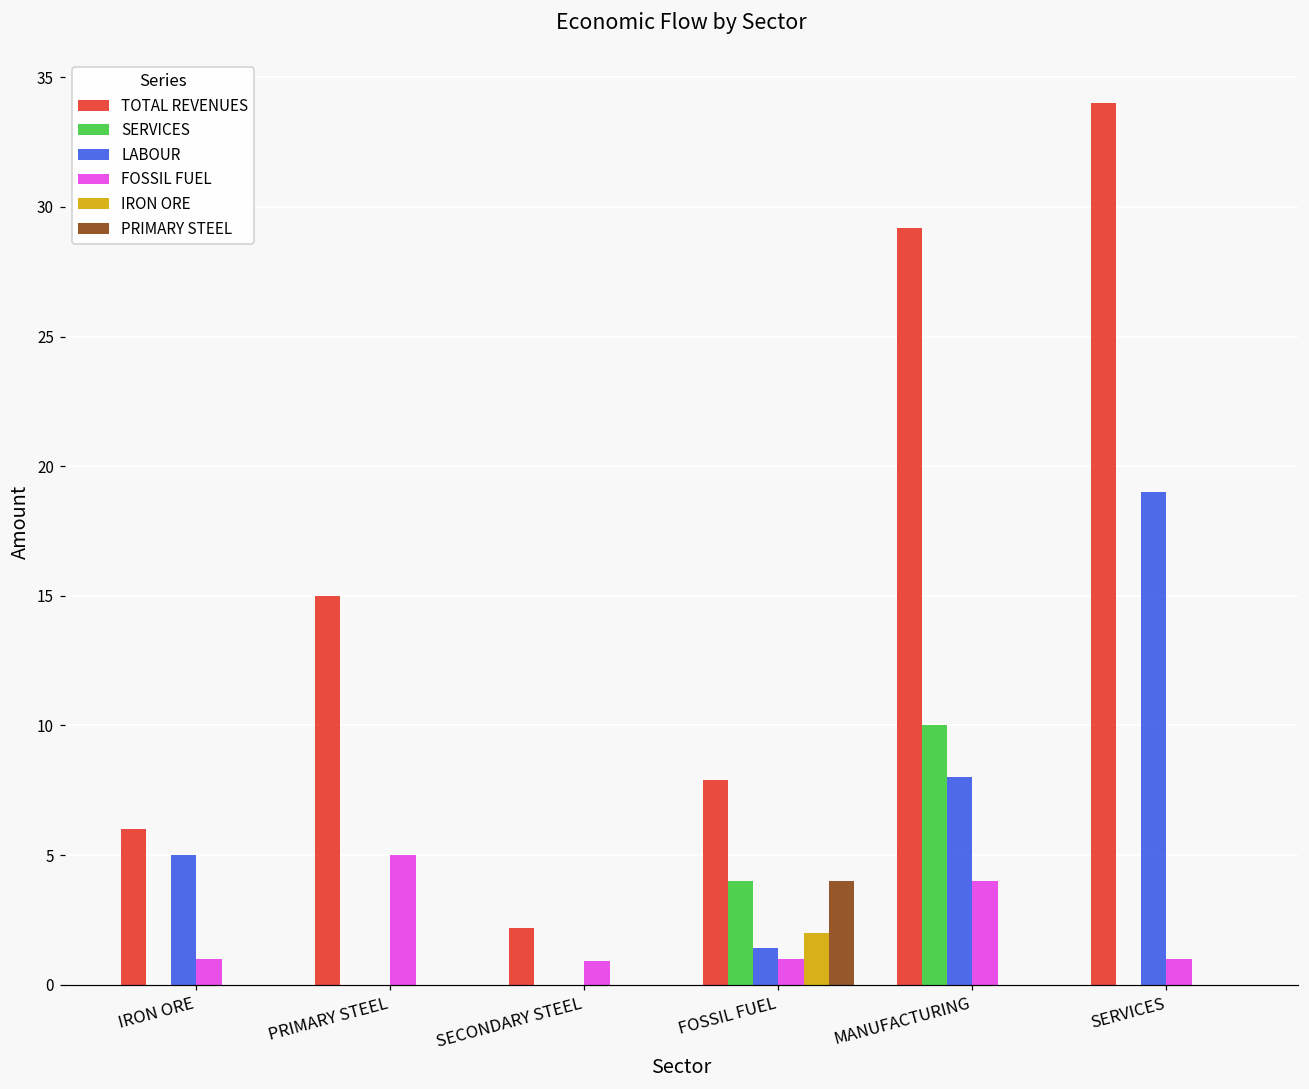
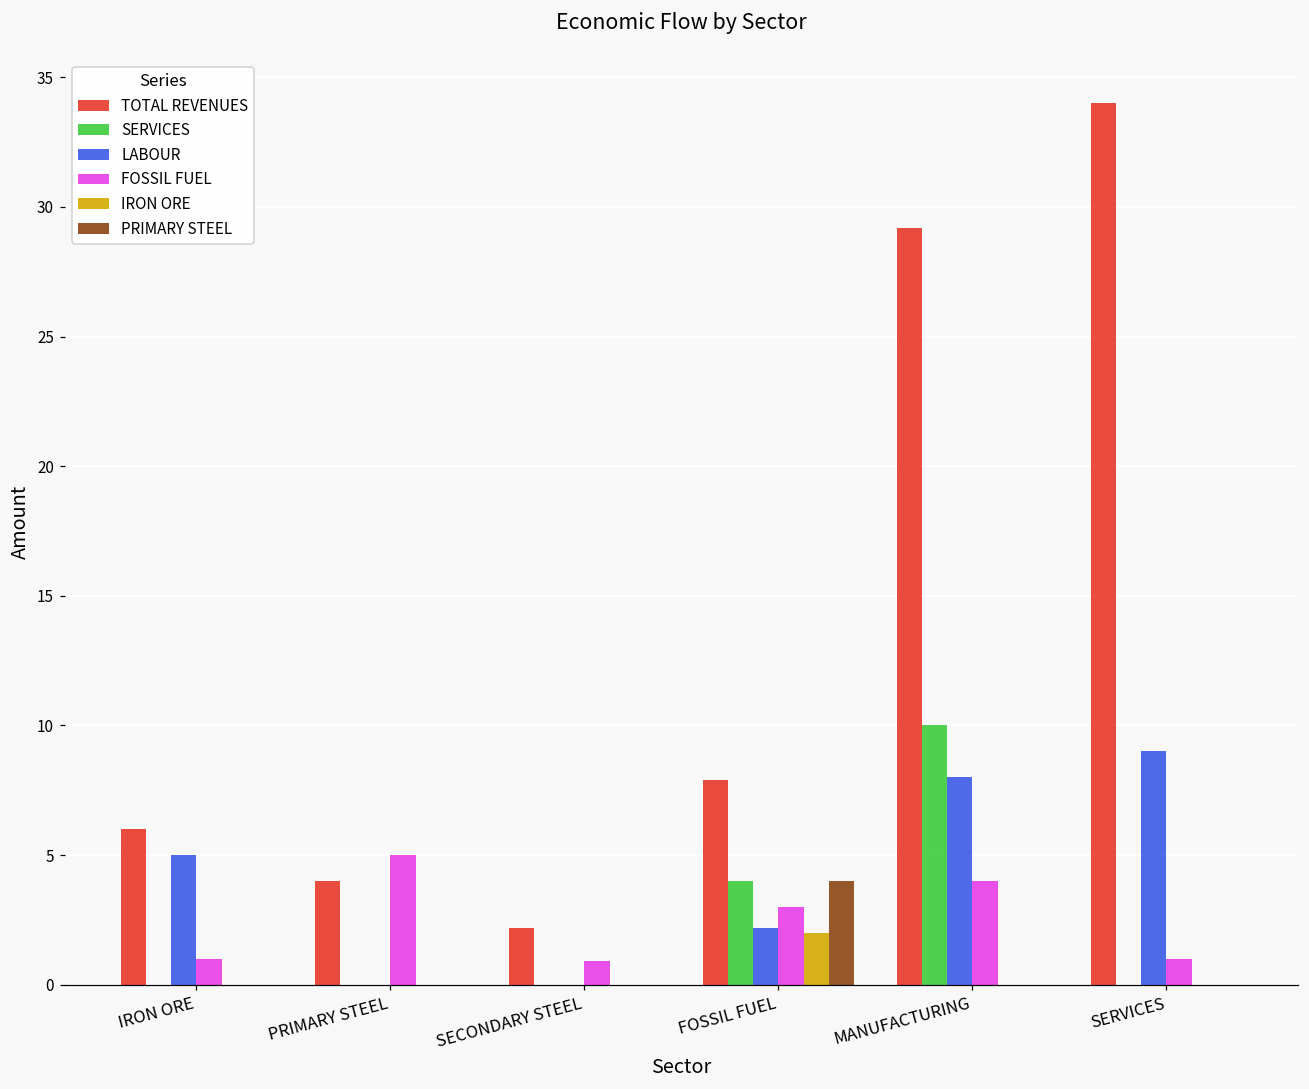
TOTAL REVENUES, PRIMARY STEEL: 15 -> 4
LABOUR, FOSSIL FUEL: 1.4 -> 2.2
FOSSIL FUEL, FOSSIL FUEL: 1 -> 3
LABOUR, SERVICES: 19 -> 9
